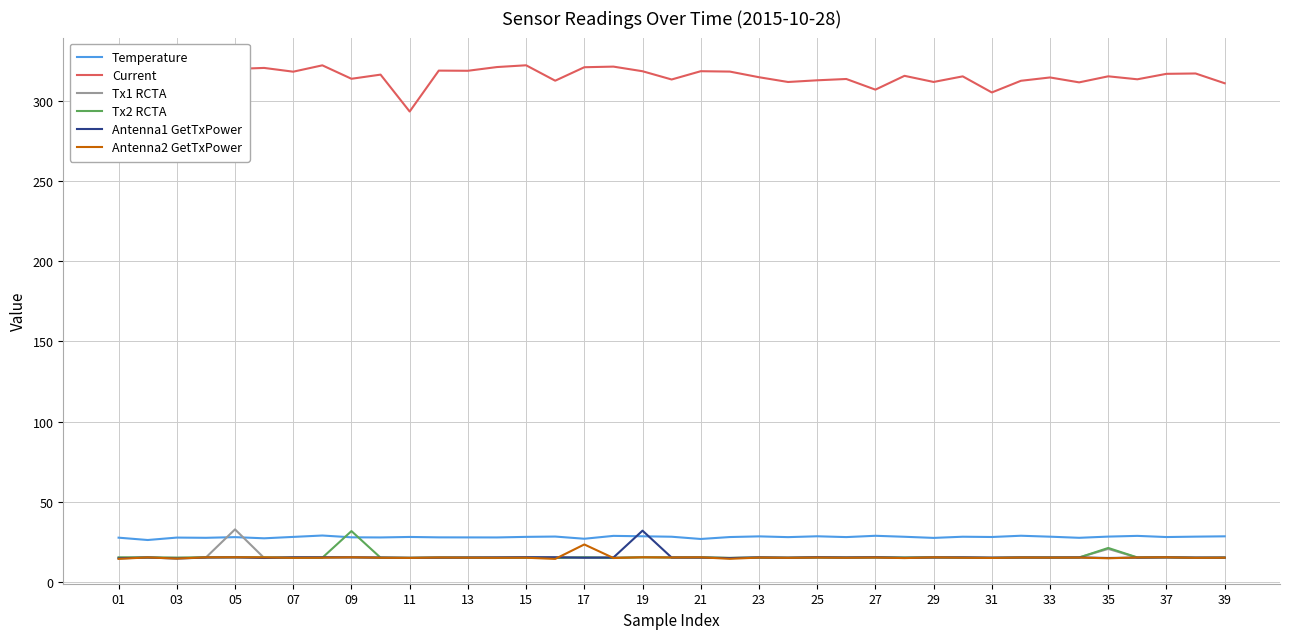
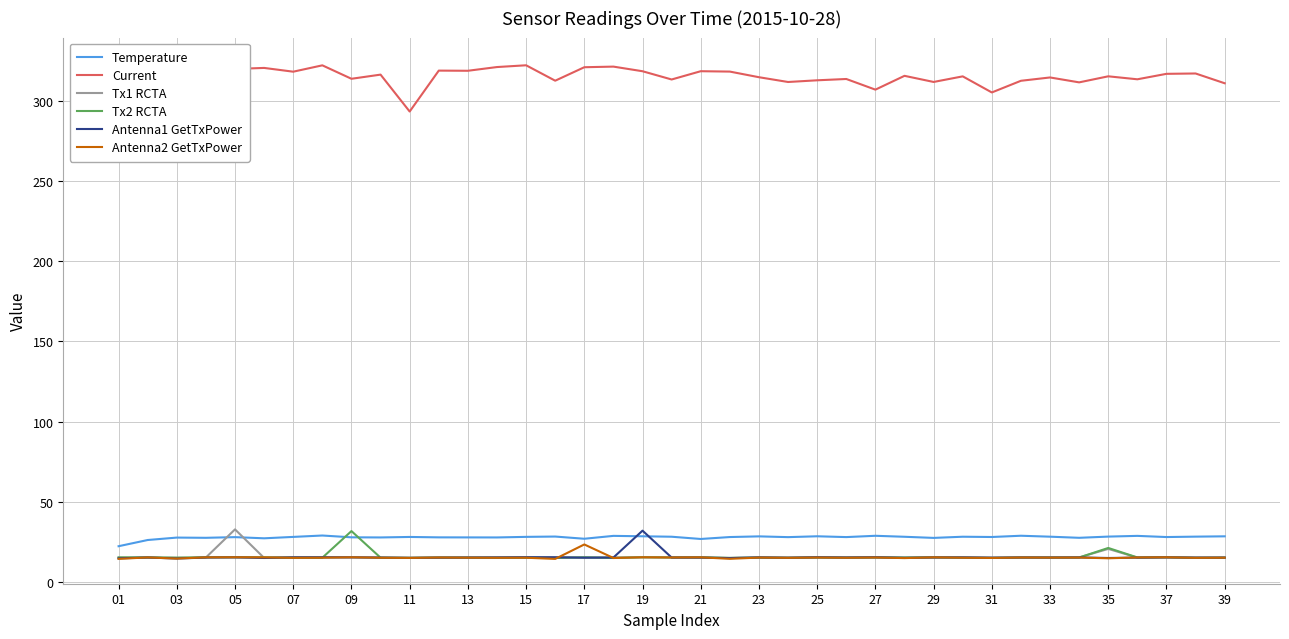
Temperature, 01: 28 -> 22
